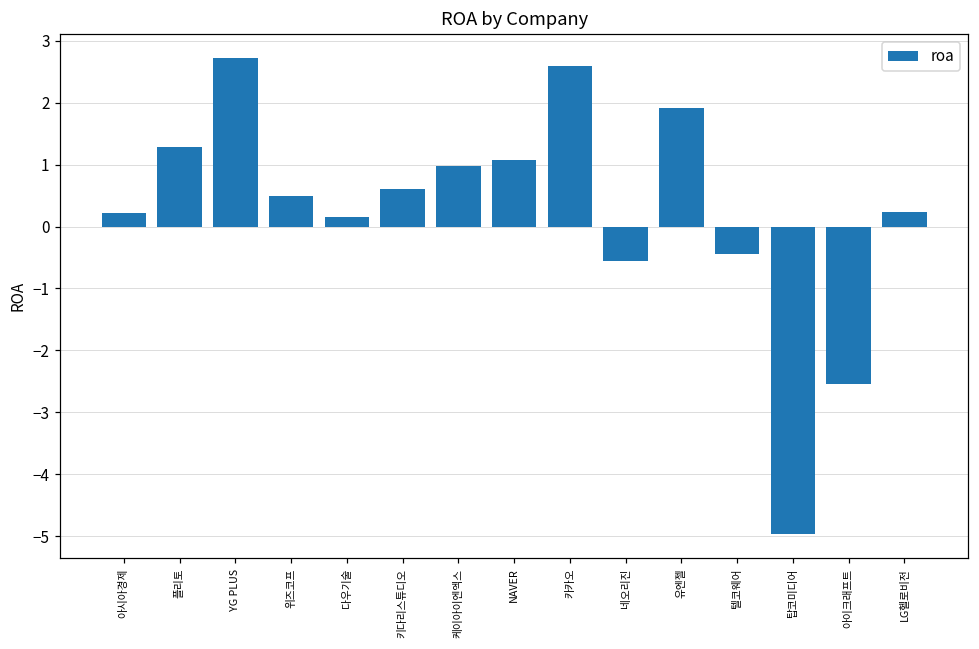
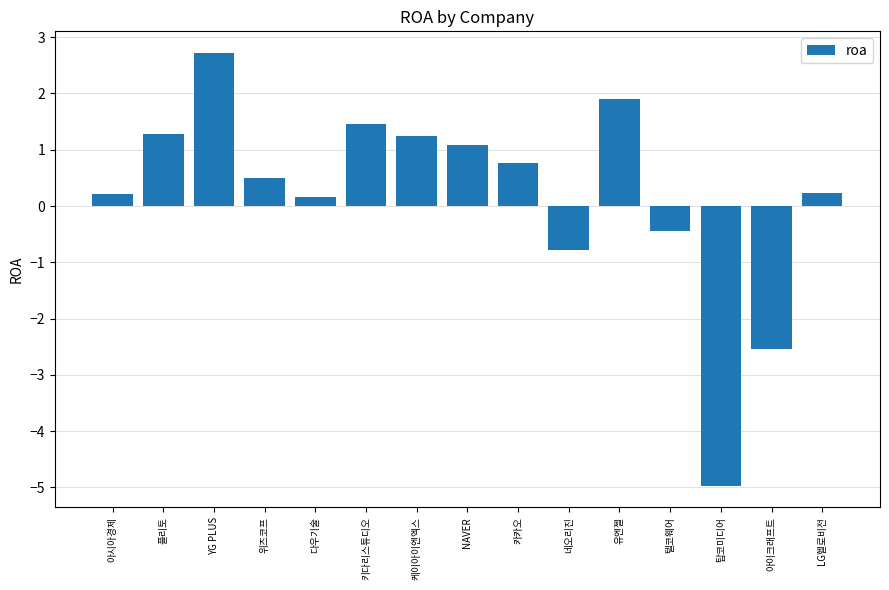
키다리스튜디오: 0.6 -> 1.5
케이아이엔엑스: 1.0 -> 1.3
카카오: 2.6 -> 0.8
네오리진: -0.6 -> -0.8
